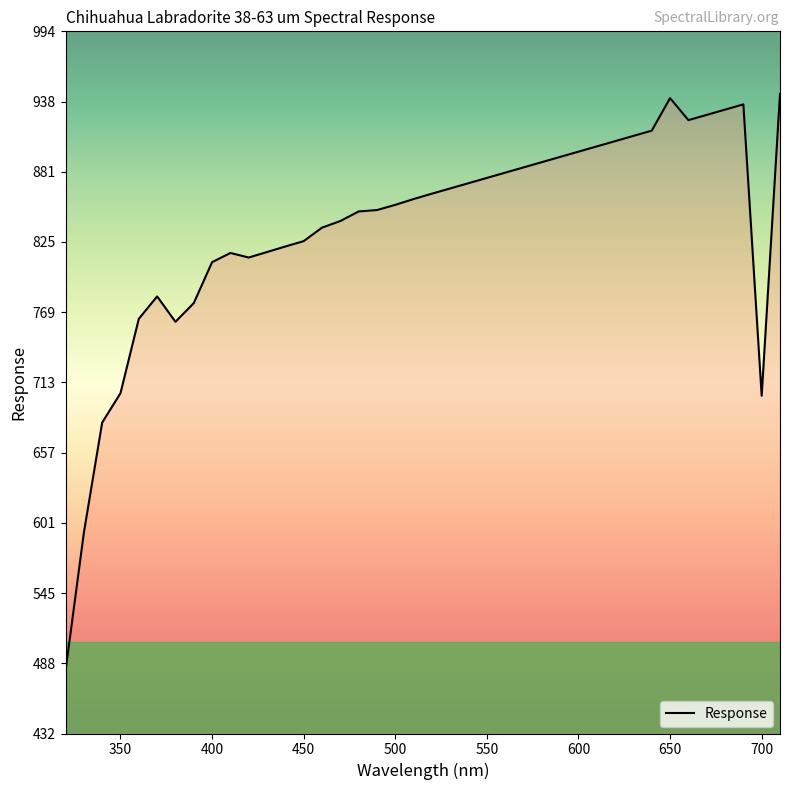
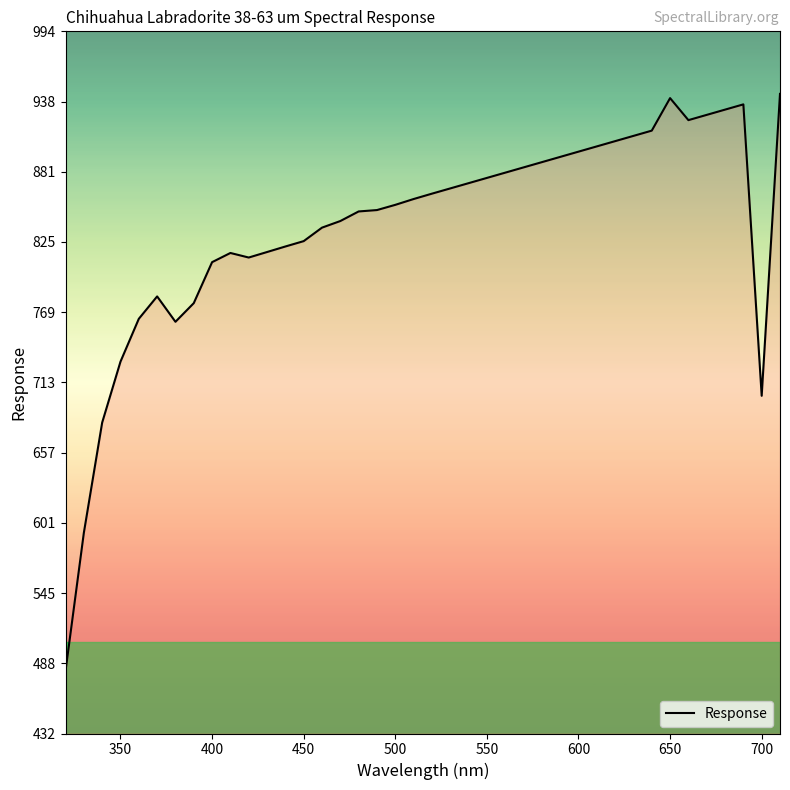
350: 704 -> 730
